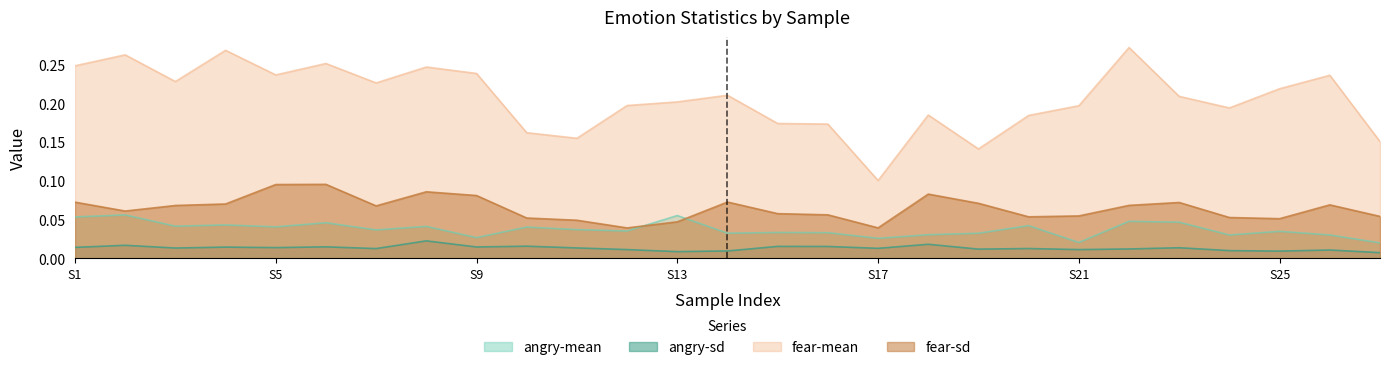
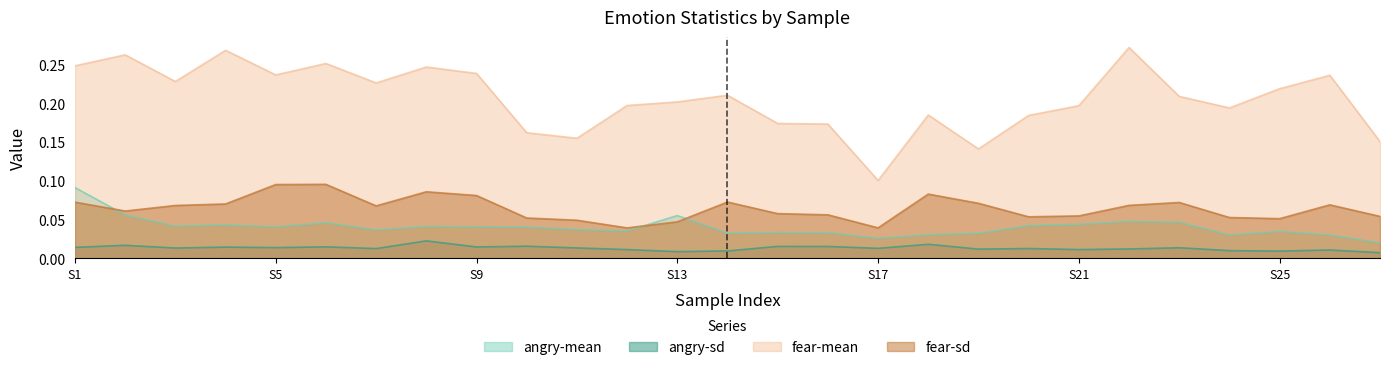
angry-mean, S1: 0.05 -> 0.09
angry-mean, S9: 0.03 -> 0.04
angry-mean, S21: 0.02 -> 0.04
